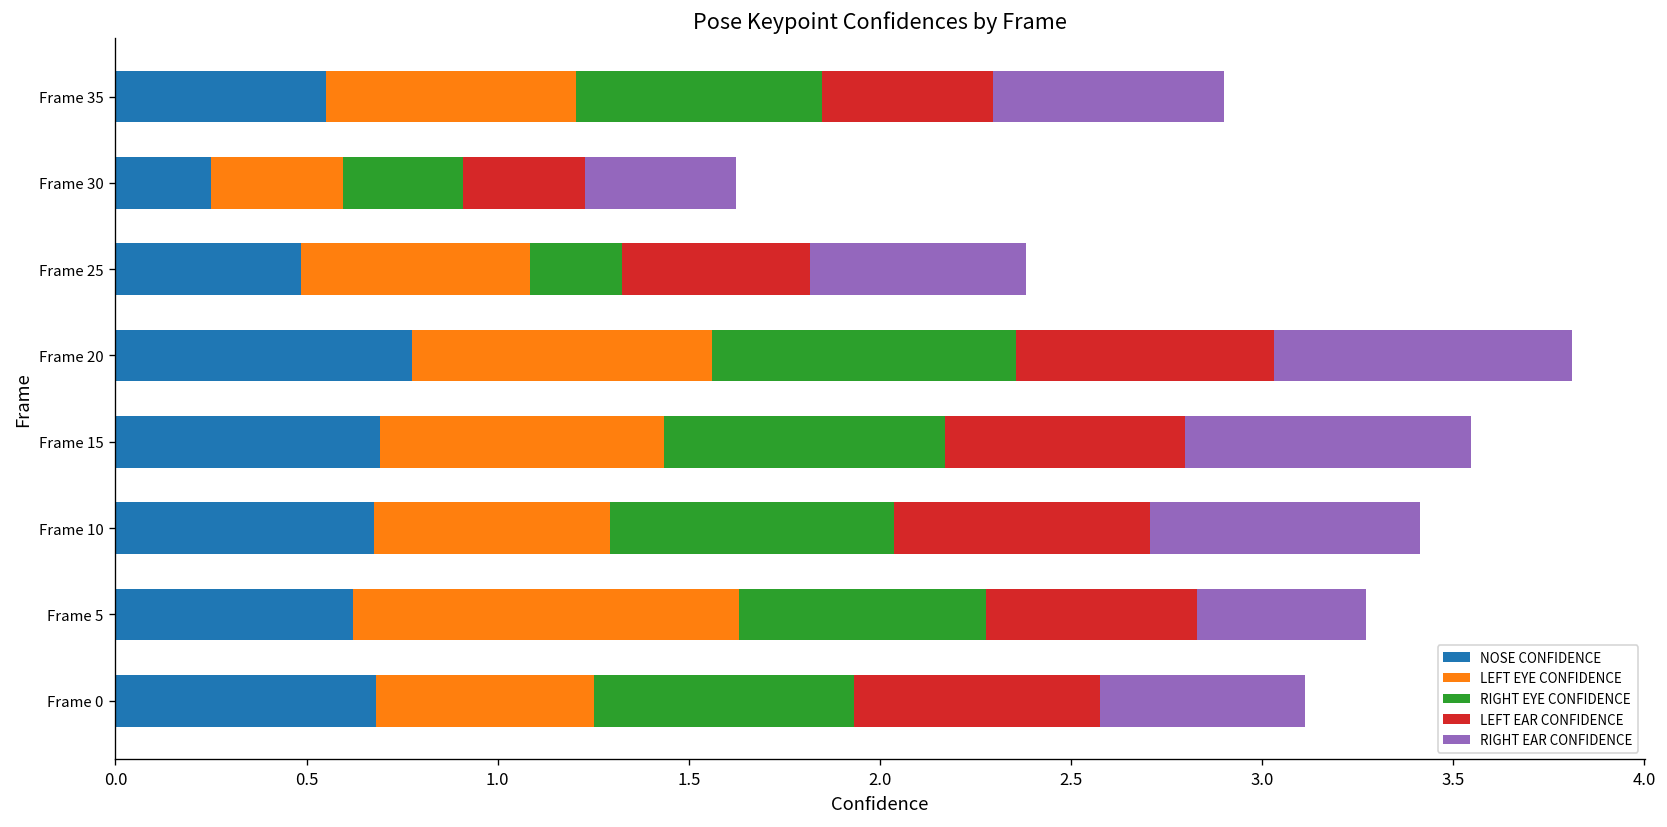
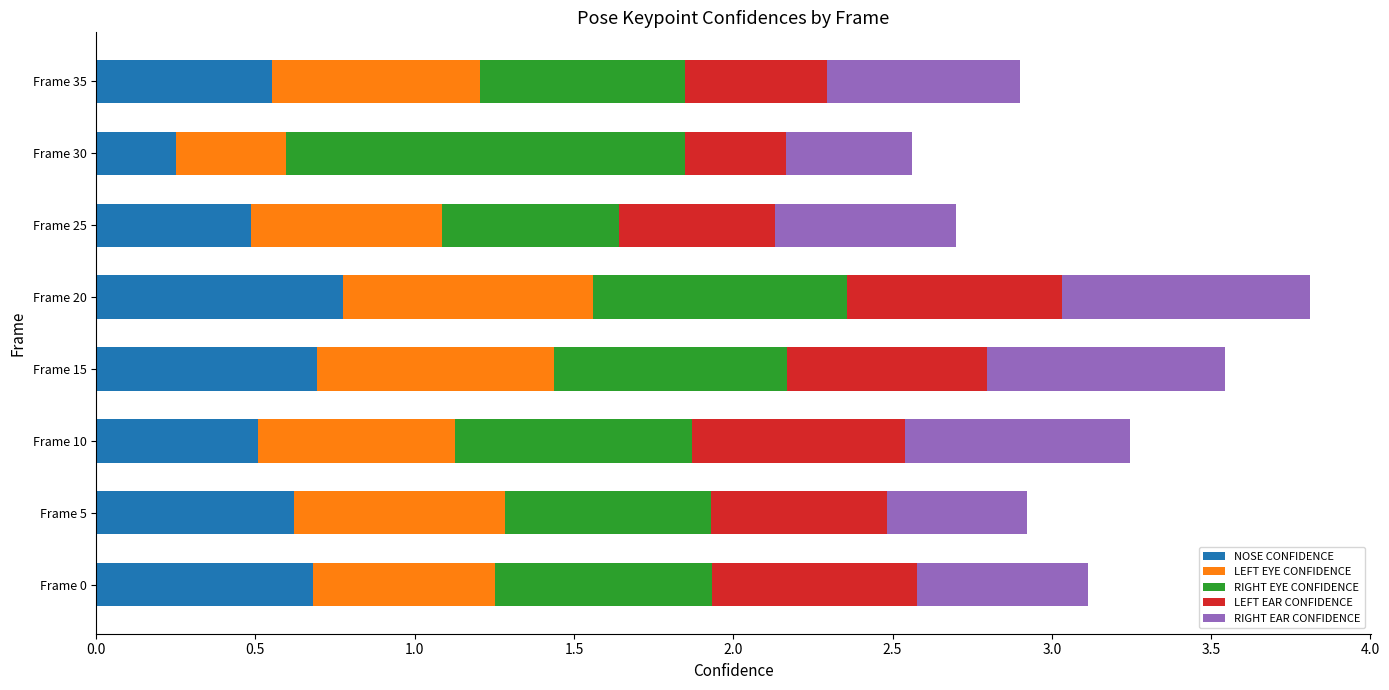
RIGHT EYE CONFIDENCE, Frame 30: 0.31 -> 1.25
RIGHT EYE CONFIDENCE, Frame 25: 0.24 -> 0.56
NOSE CONFIDENCE, Frame 10: 0.68 -> 0.51
LEFT EYE CONFIDENCE, Frame 5: 1.01 -> 0.66
